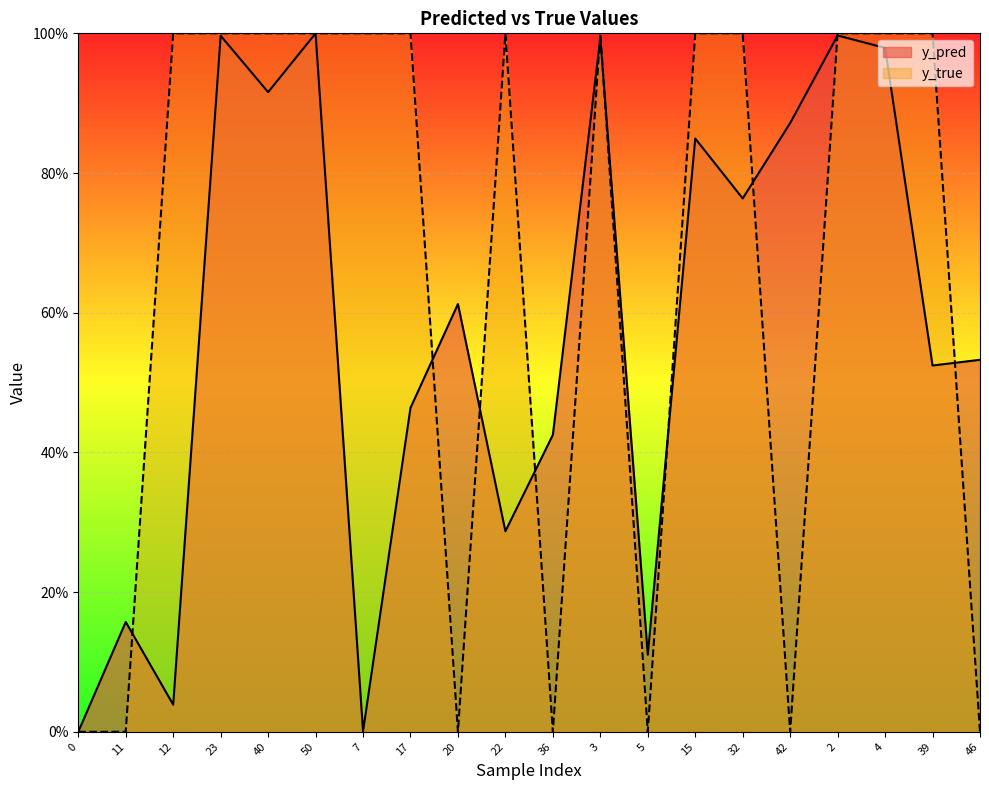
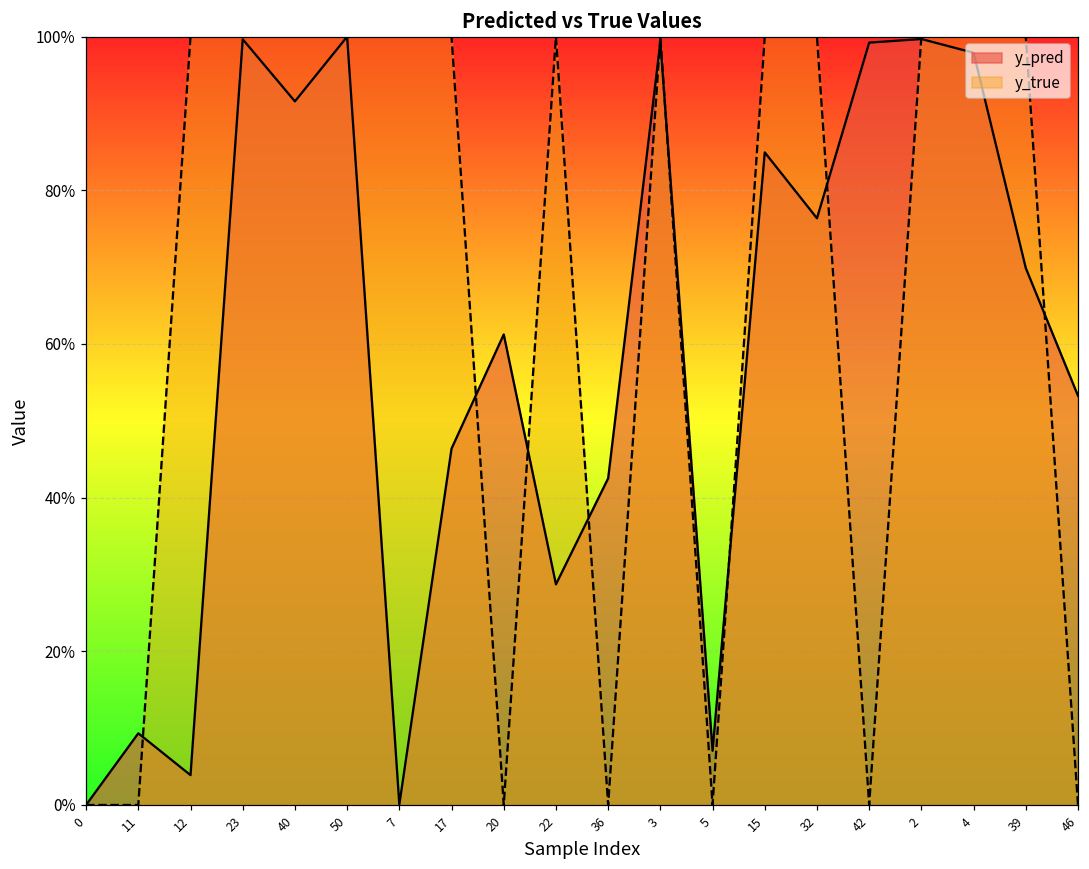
y_pred, 11: 16% -> 9%
y_pred, 5: 11% -> 7%
y_pred, 42: 87% -> 99%
y_pred, 39: 52% -> 70%
